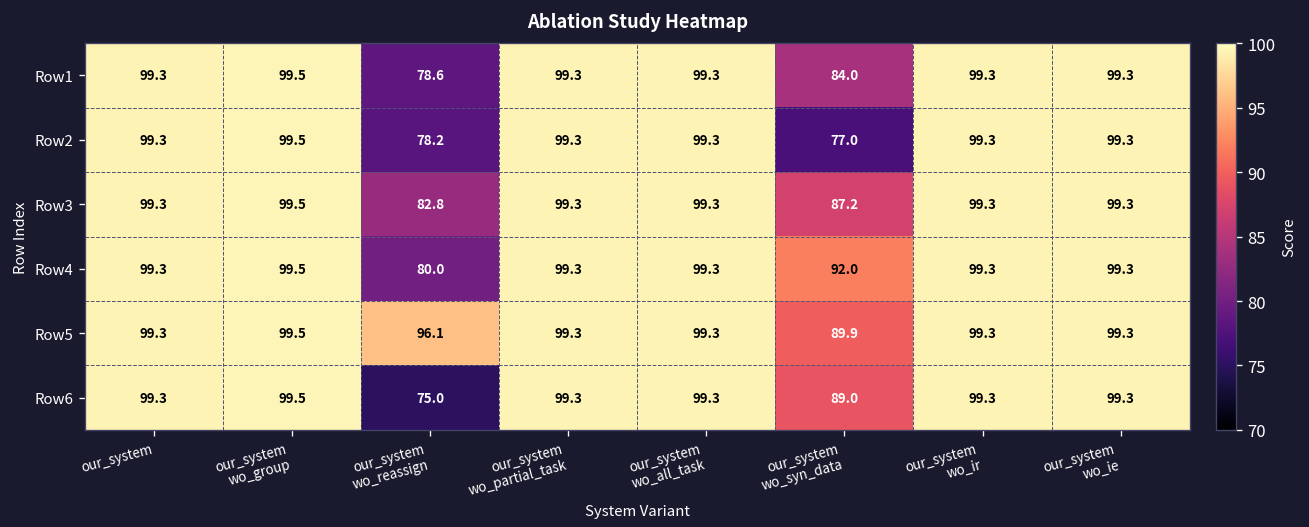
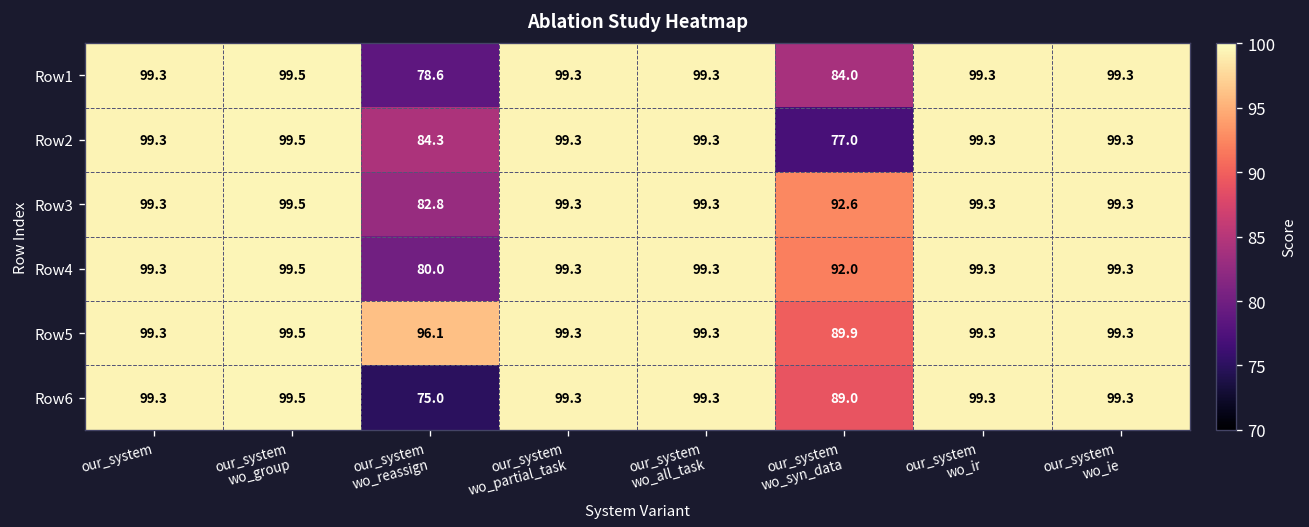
Row2, our_system wo_reassign: 78.2 -> 84.3
Row3, our_system wo_syn_data: 87.2 -> 92.6
